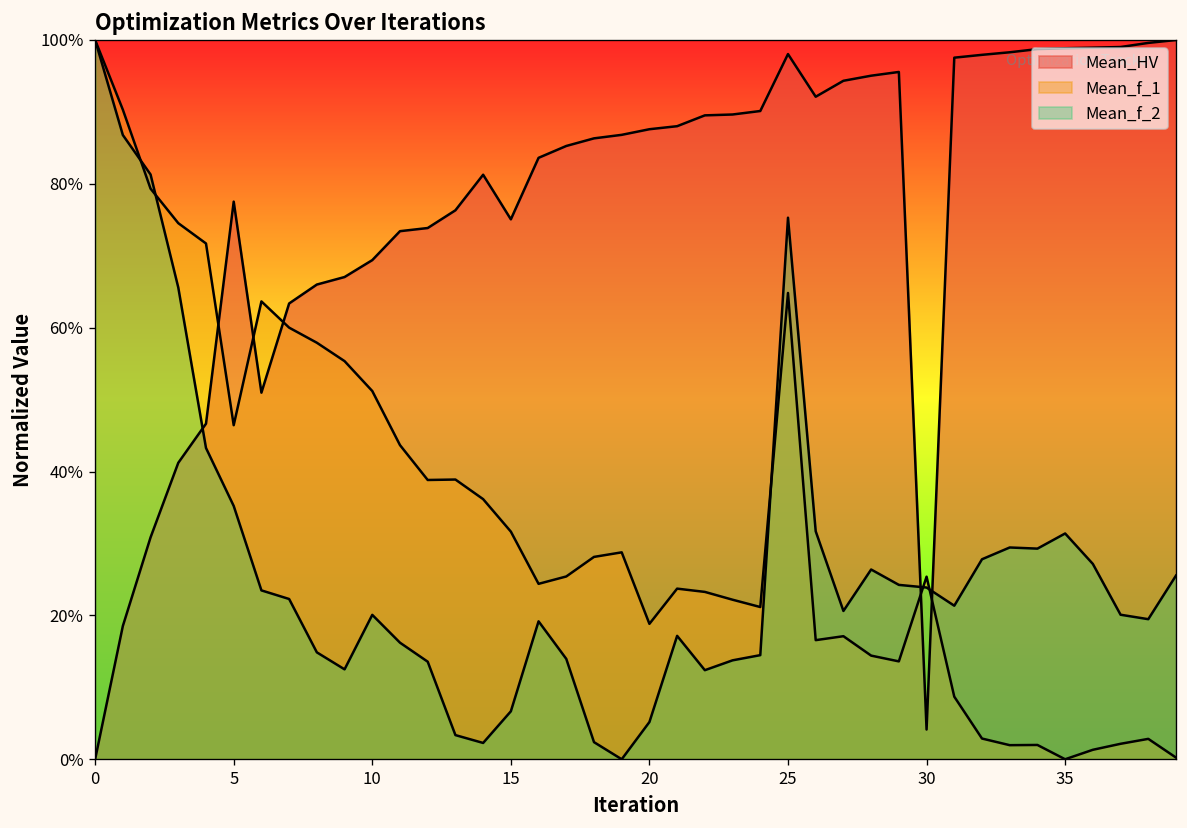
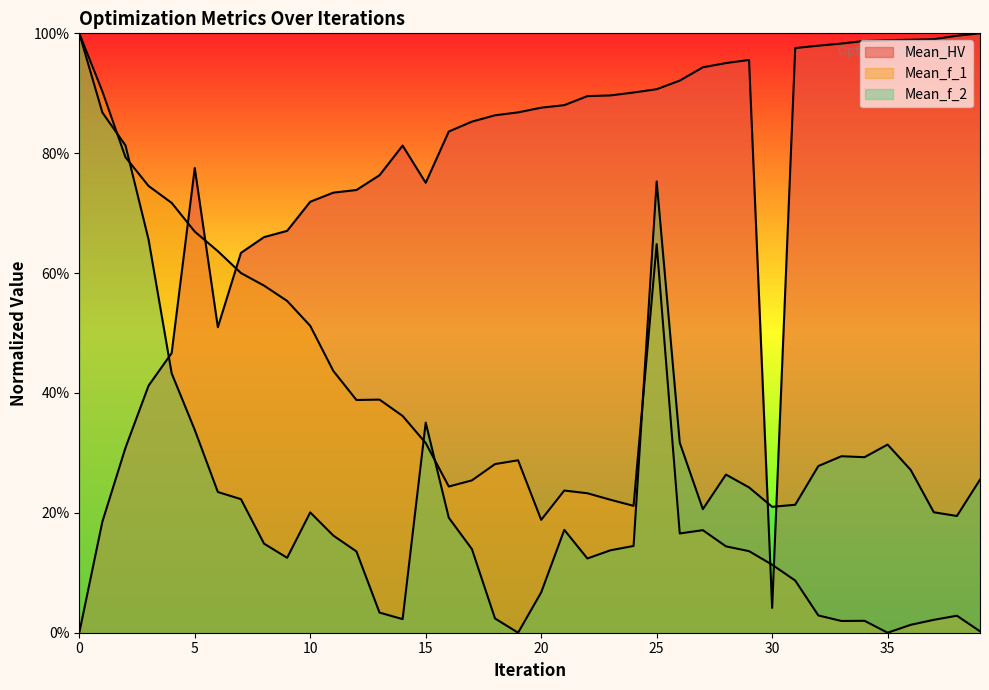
Mean_f_1, 5: 46% -> 67%
Mean_f_2, 5: 35% -> 34%
Mean_HV, 10: 69% -> 72%
Mean_f_2, 15: 7% -> 35%
Mean_f_2, 20: 5% -> 7%
Mean_HV, 25: 98% -> 91%
Mean_f_1, 30: 25% -> 11%
Mean_f_2, 30: 24% -> 21%
